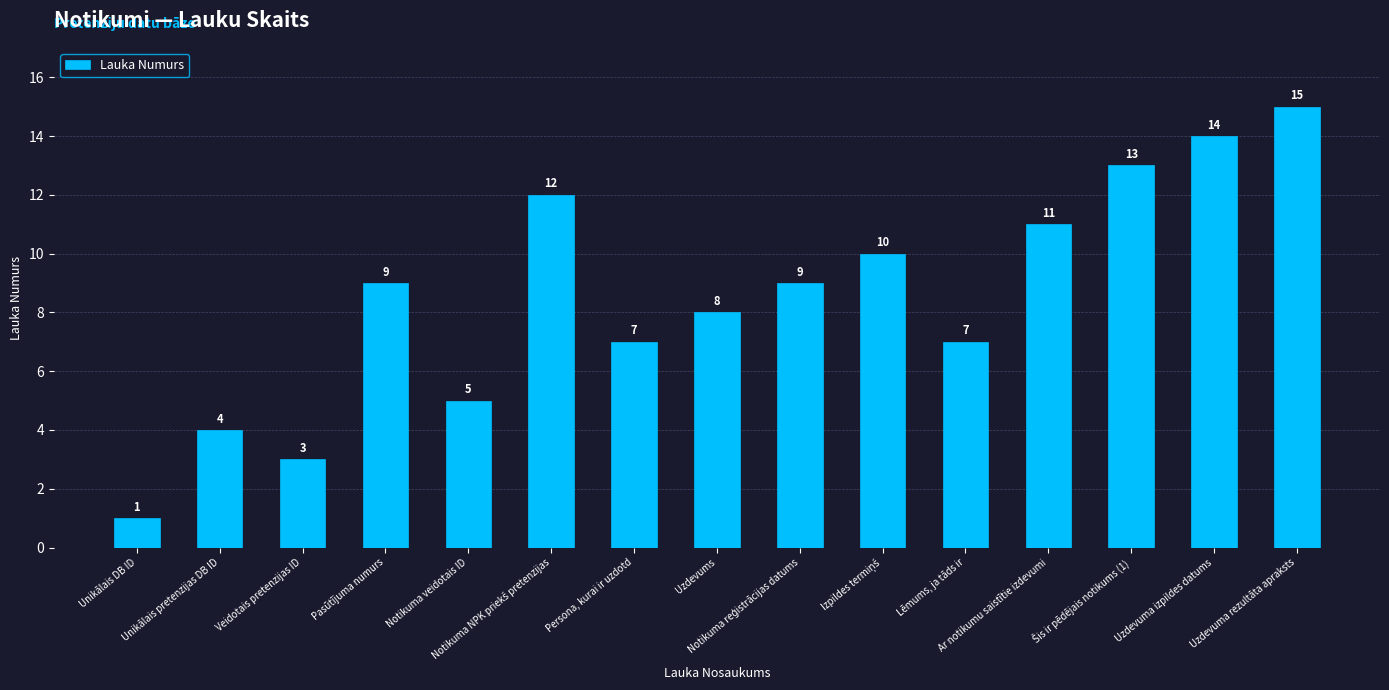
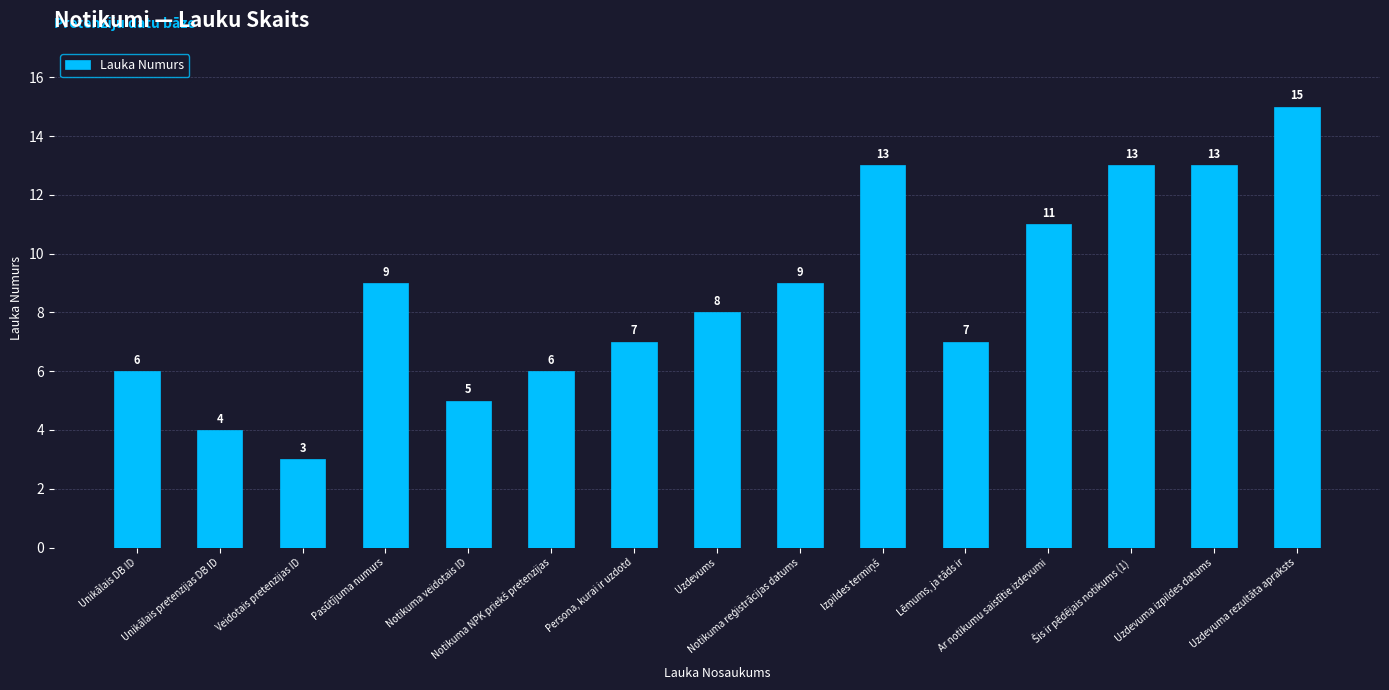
Unikālais DB ID: 1 -> 6
Notikuma NPK priekš pretenzijas: 12 -> 6
Izpildes termiņš: 10 -> 13
Uzdevuma izpildes datums: 14 -> 13
